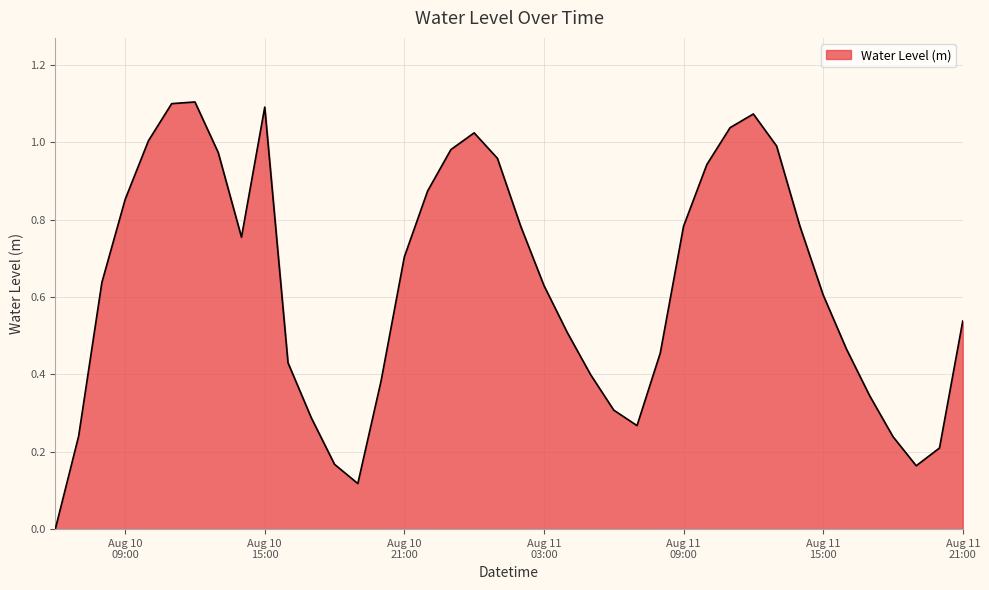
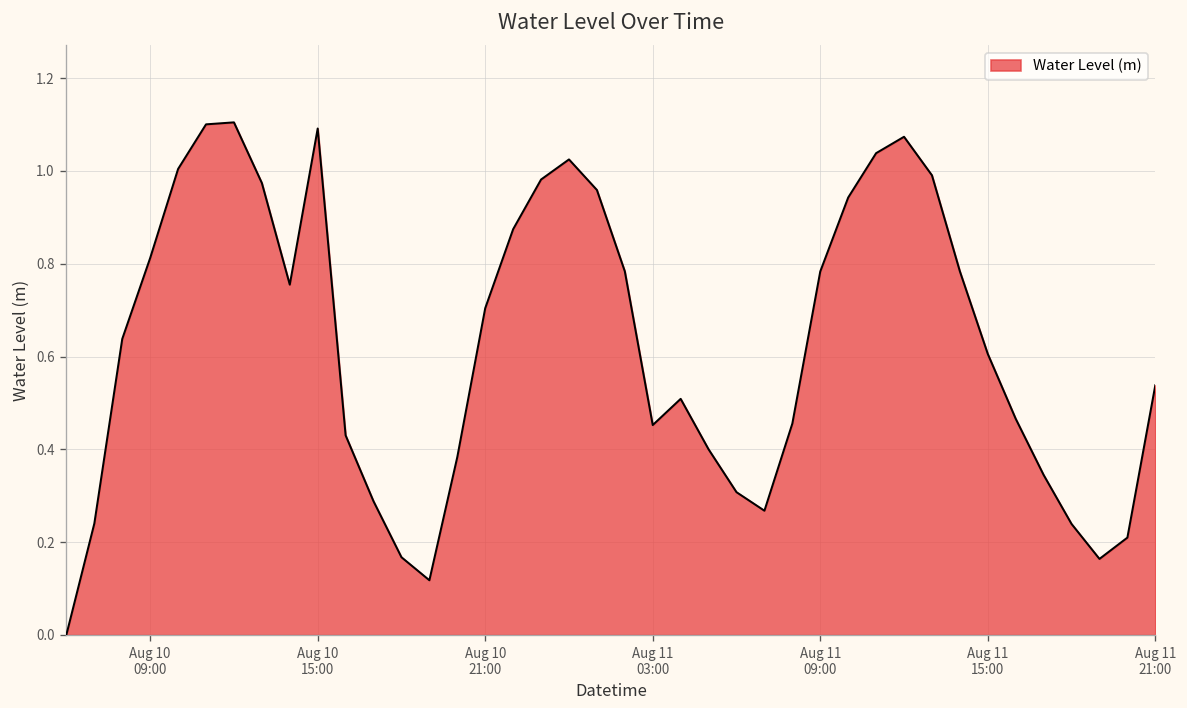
Aug 10 09:00: 0.85 -> 0.81
Aug 11 03:00: 0.63 -> 0.45
